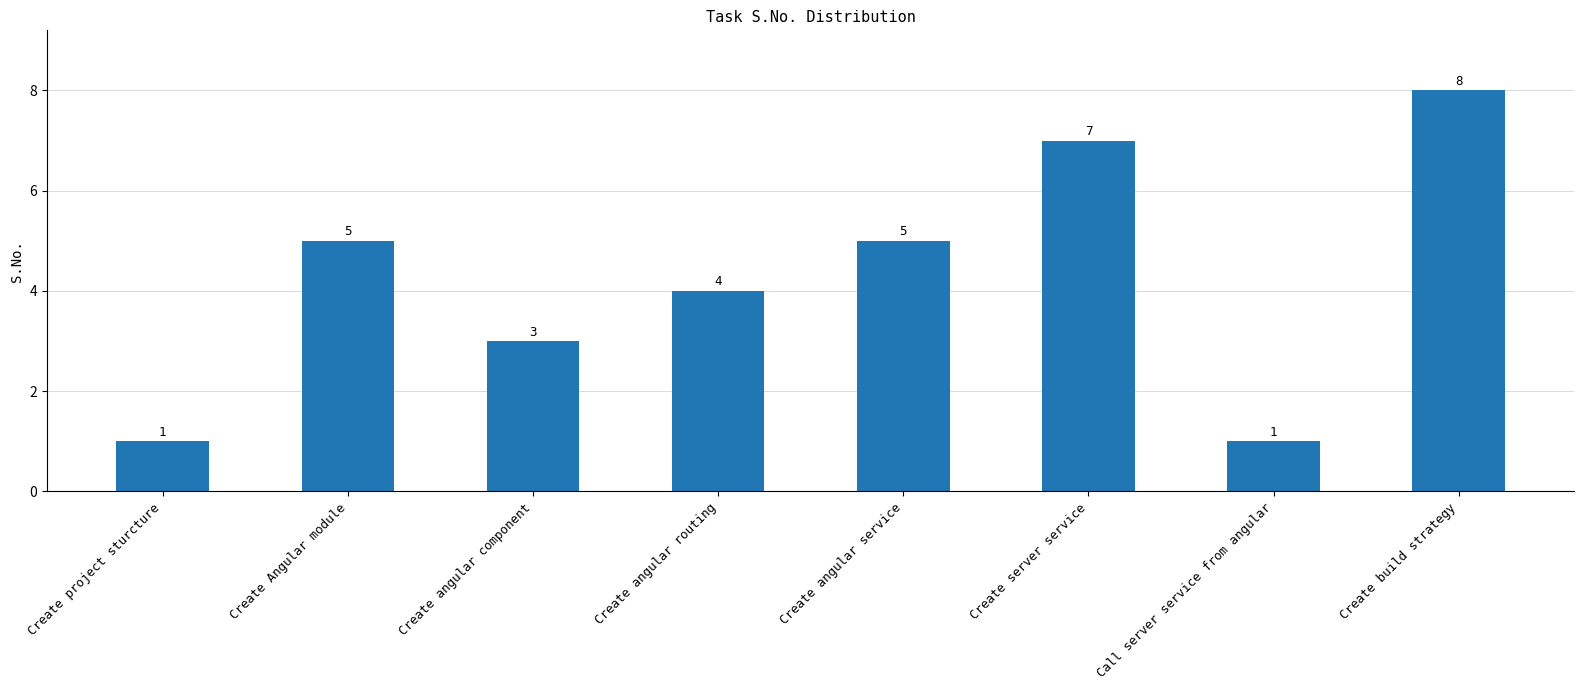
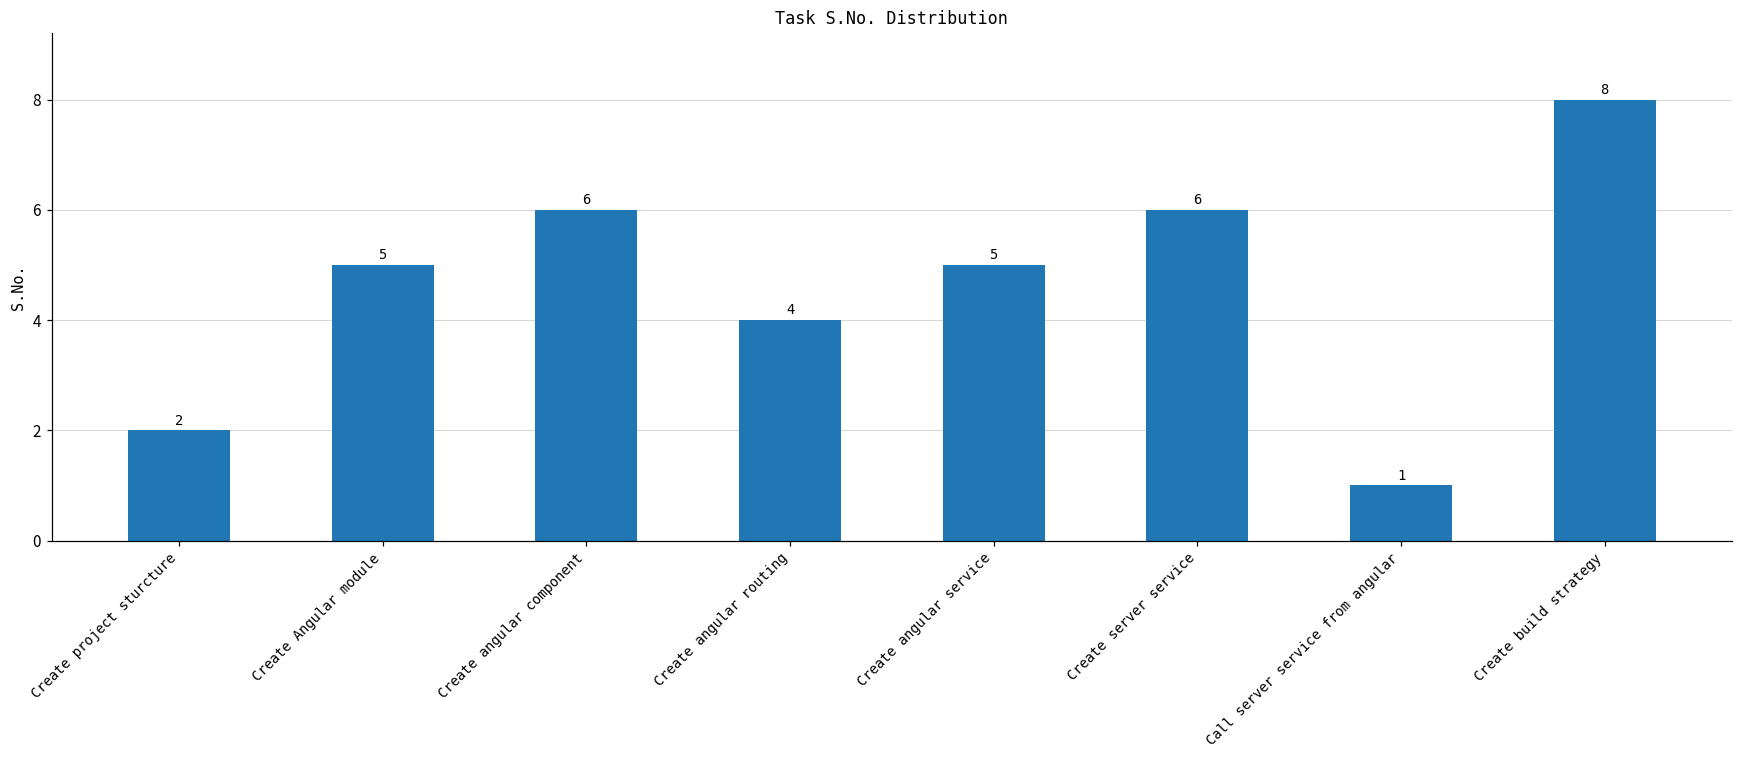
Create project sturcture: 1 -> 2
Create angular component: 3 -> 6
Create server service: 7 -> 6
